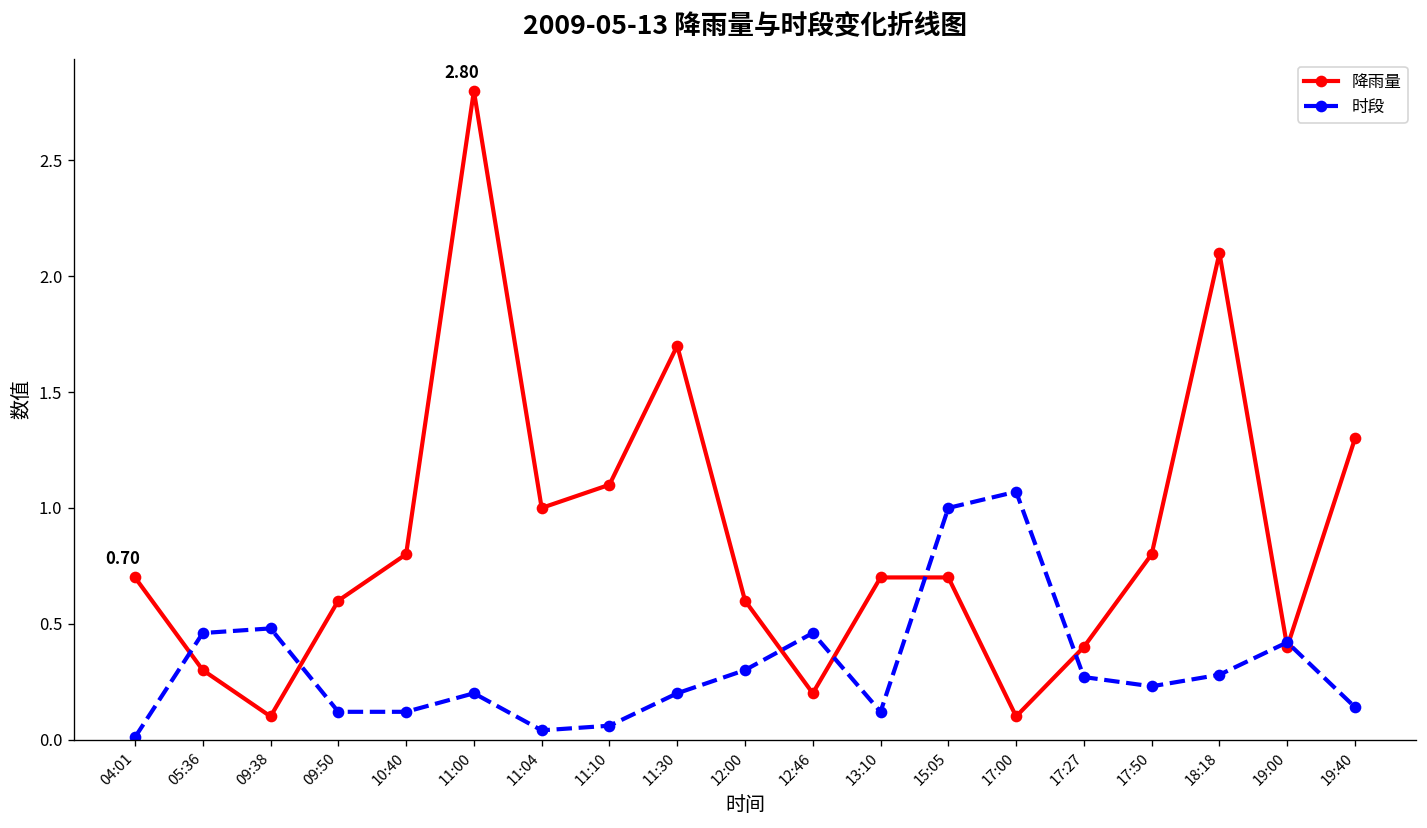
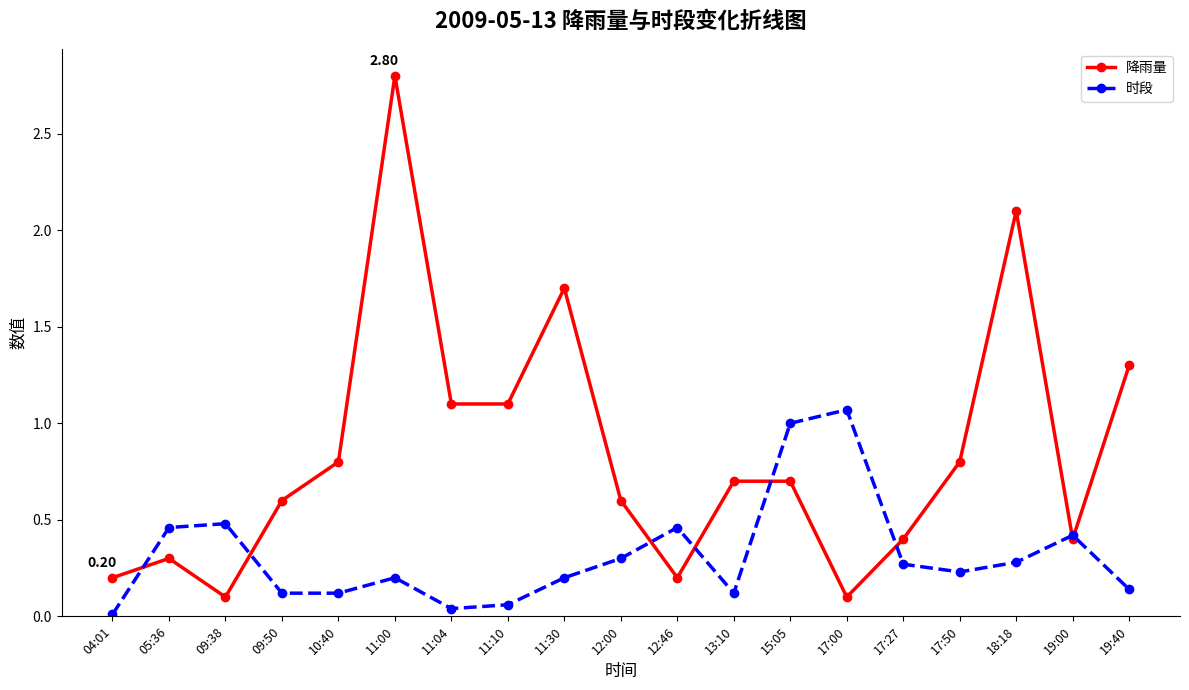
降雨量, 04:01: 0.70 -> 0.20
降雨量, 11:04: 1.0 -> 1.1
